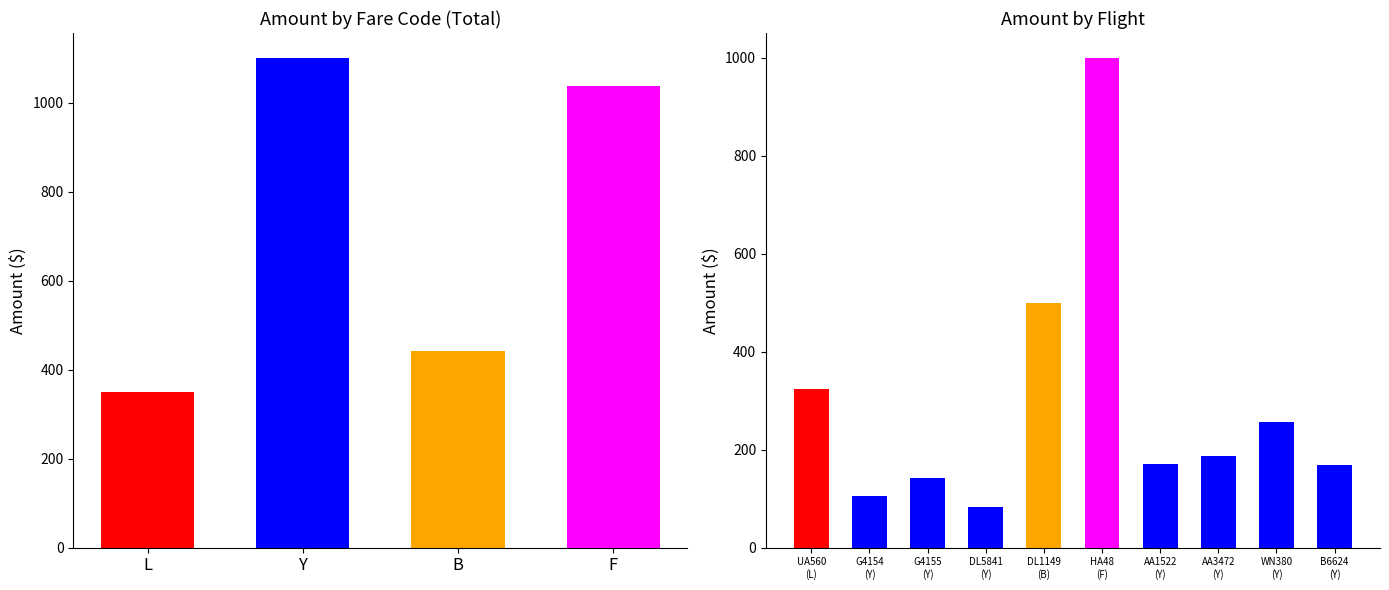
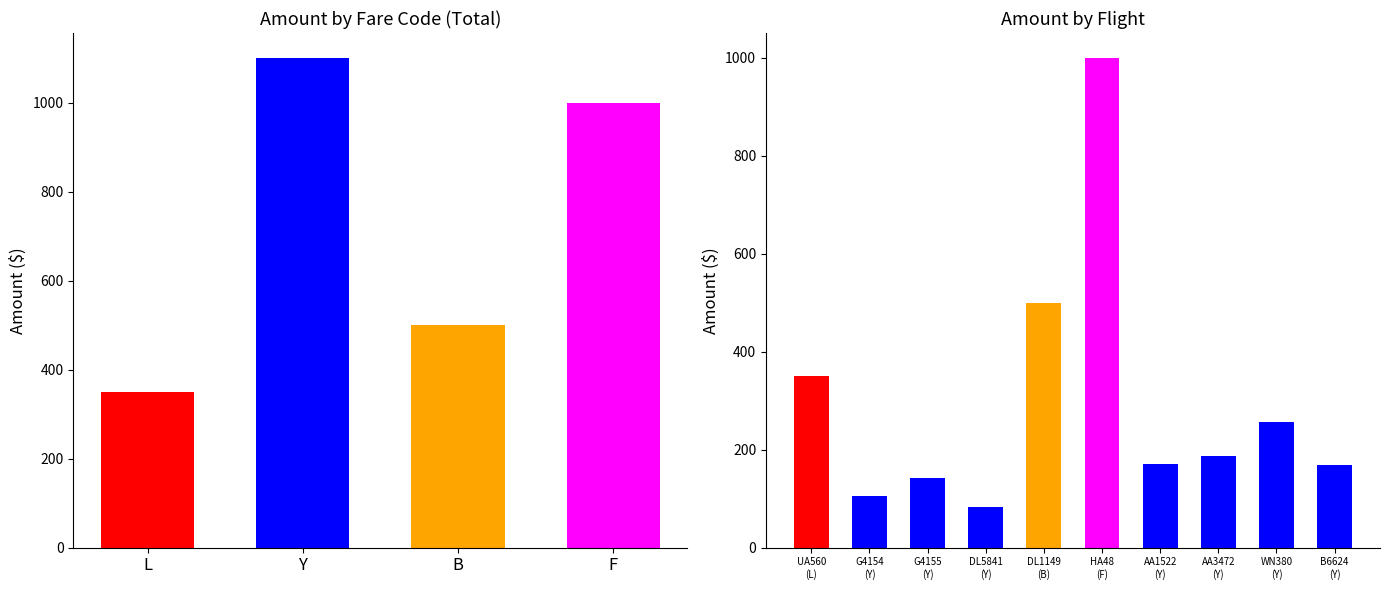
Amount by Fare Code (Total), B: 440 -> 500
Amount by Fare Code (Total), F: 1040 -> 1000
Amount by Flight, UA560 (L): 320 -> 350
